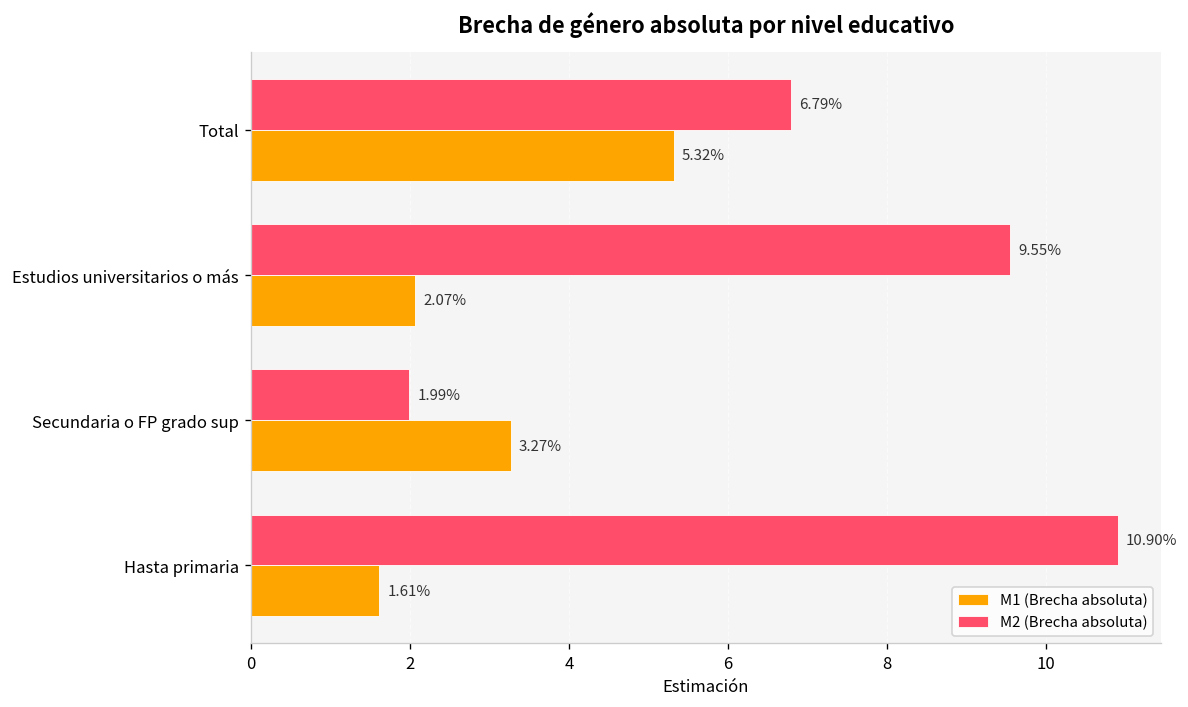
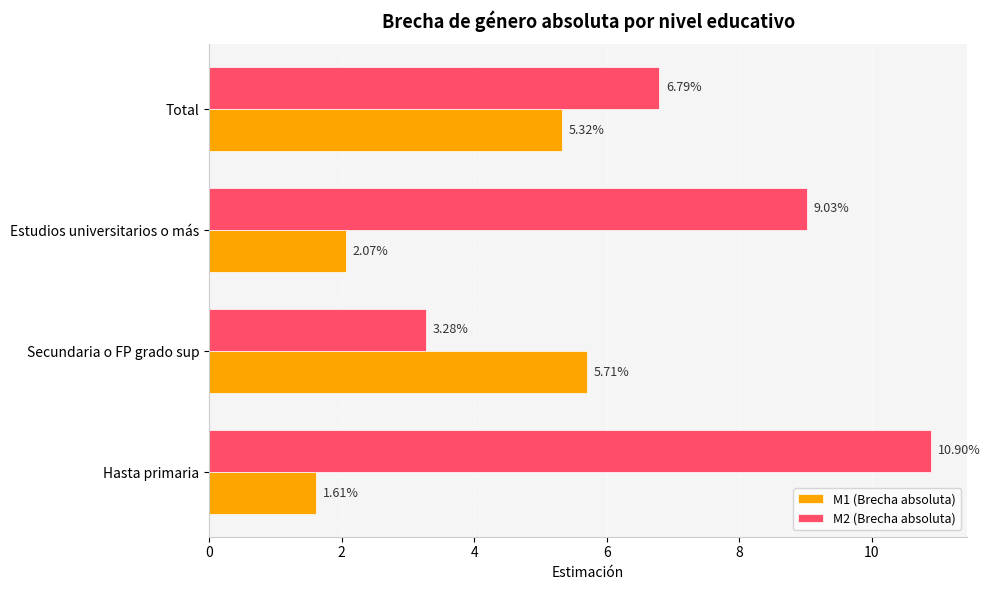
M2 (Brecha absoluta), Estudios universitarios o más: 9.55% -> 9.03%
M2 (Brecha absoluta), Secundaria o FP grado sup: 1.99% -> 3.28%
M1 (Brecha absoluta), Secundaria o FP grado sup: 3.27% -> 5.71%
